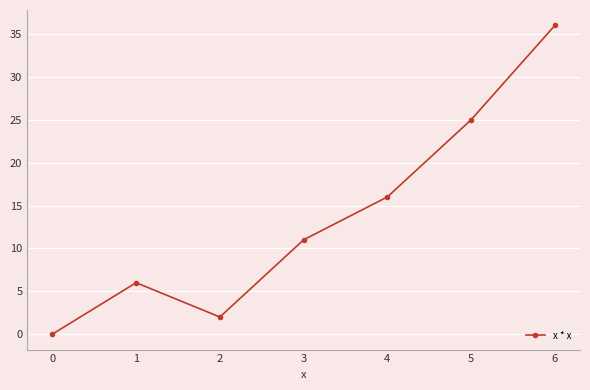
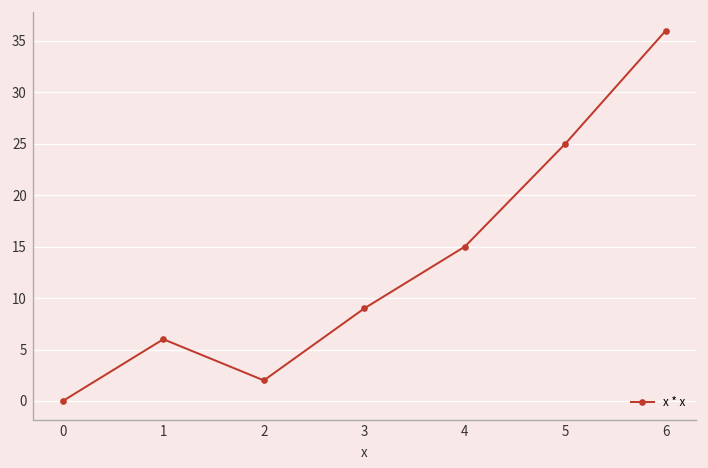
3: 11 -> 9
4: 16 -> 15
